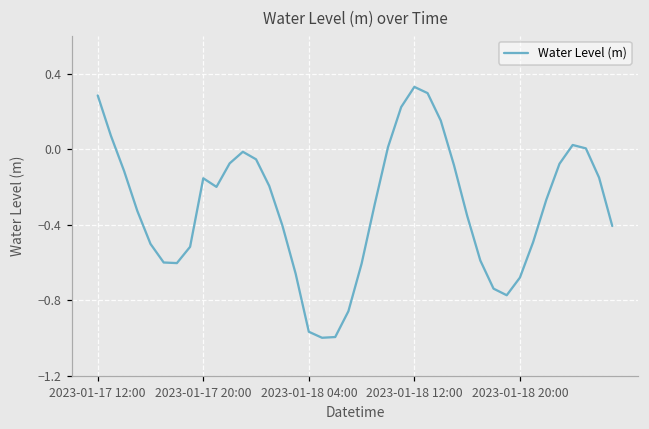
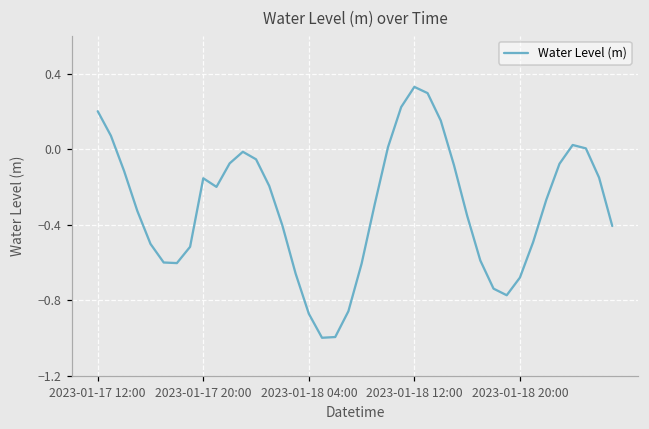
2023-01-17 12:00: 0.28 -> 0.20
2023-01-18 04:00: -0.97 -> -0.87
